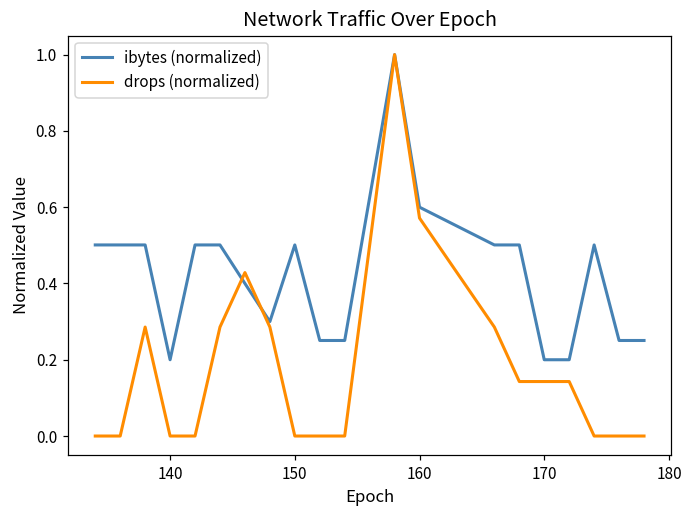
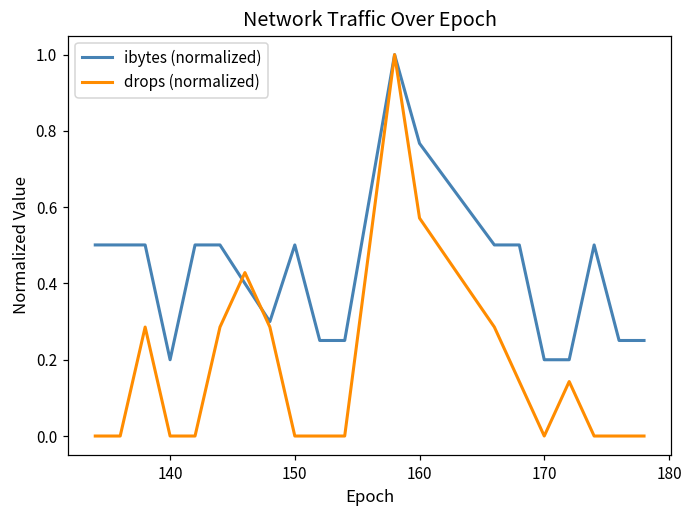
ibytes (normalized), 160: 0.60 -> 0.77
drops (normalized), 170: 0.14 -> 0.00
